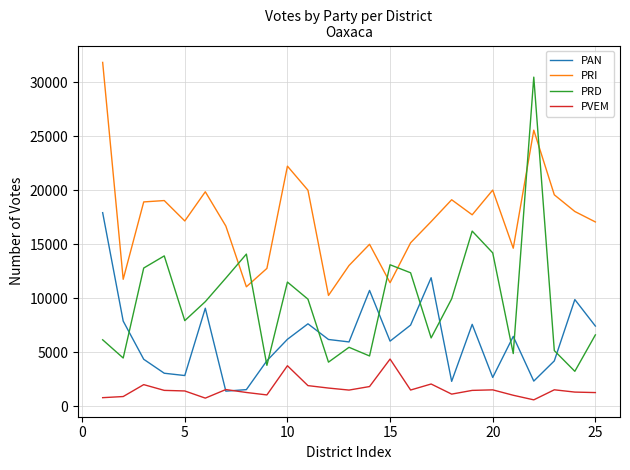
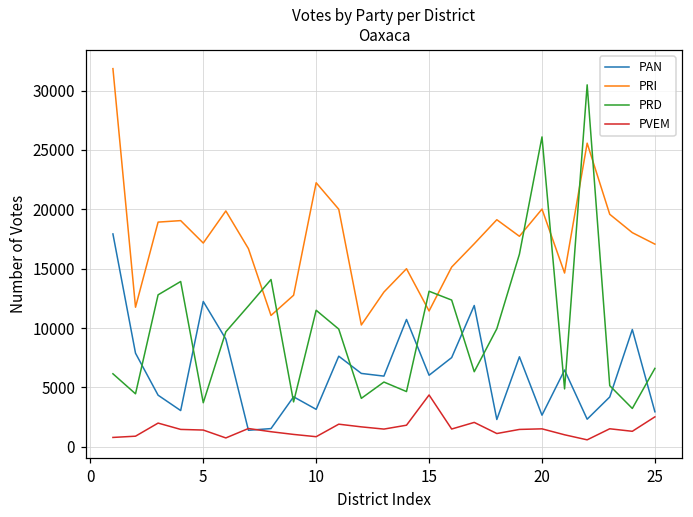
PAN, 5: 2800 -> 12200
PRD, 5: 7900 -> 3700
PAN, 10: 6200 -> 3200
PVEM, 10: 3800 -> 900
PRD, 20: 14200 -> 26100
PAN, 25: 7400 -> 3000
PVEM, 25: 1300 -> 2500
